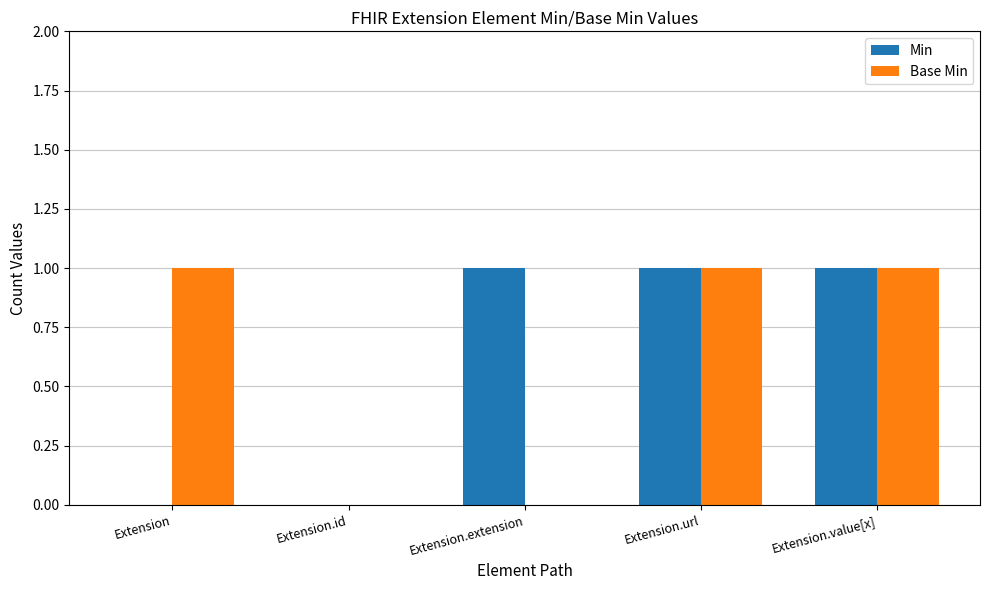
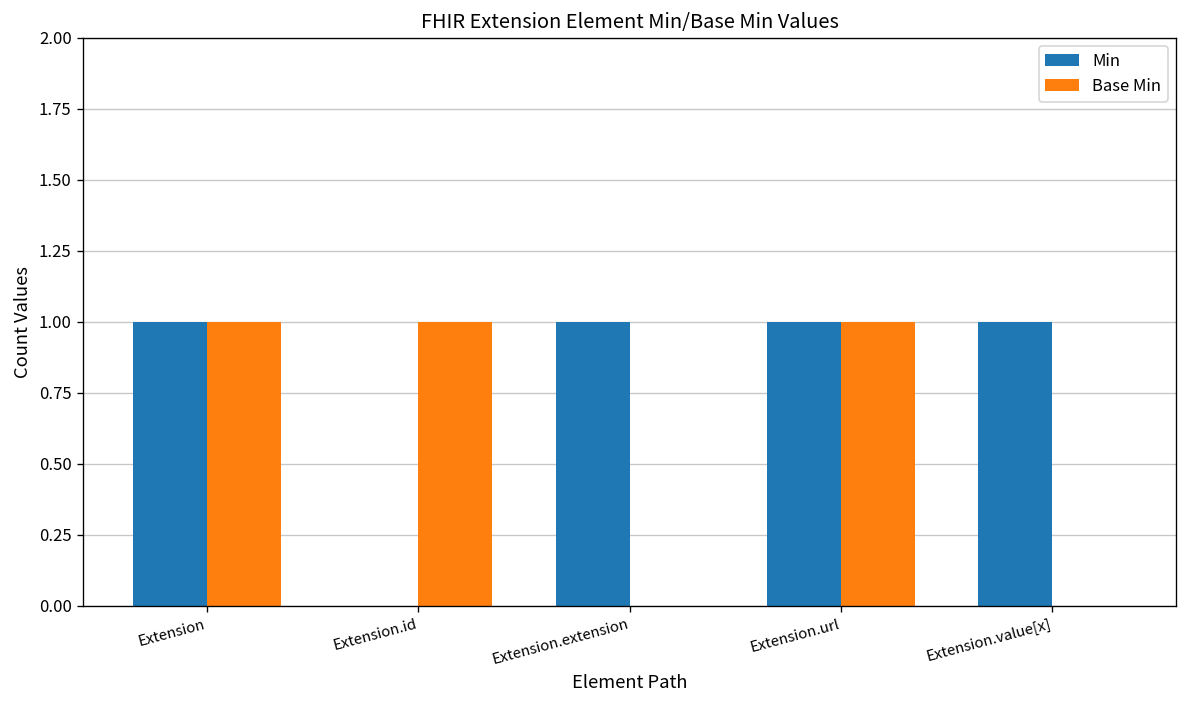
Min, Extension: 0 -> 1
Base Min, Extension.id: 0 -> 1
Base Min, Extension.value[x]: 1 -> 0
